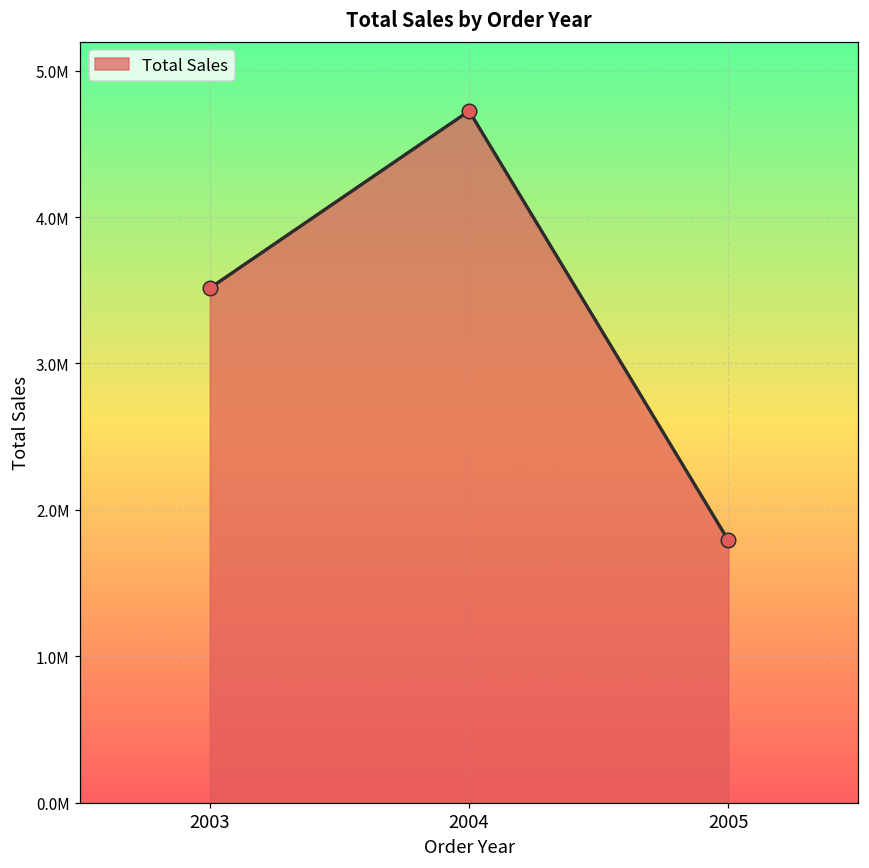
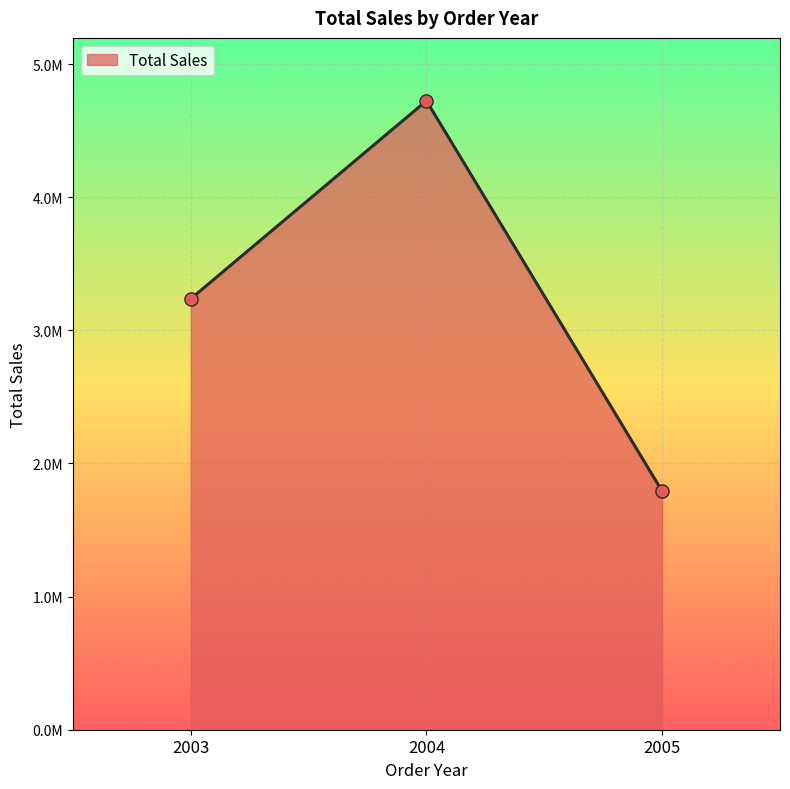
2003: 3510000 -> 3240000
